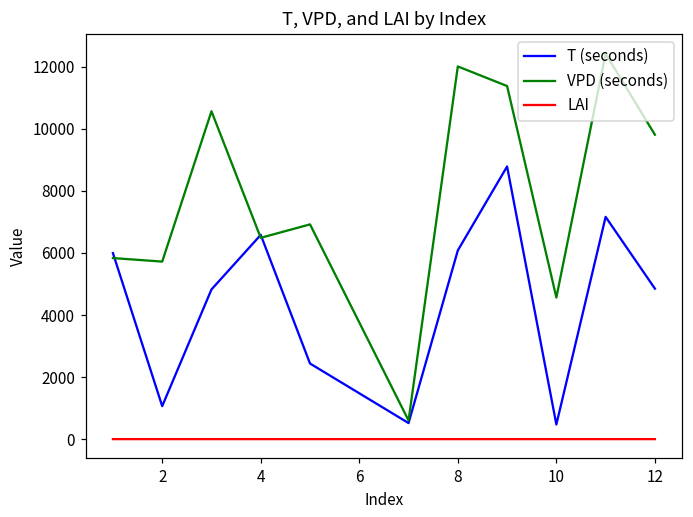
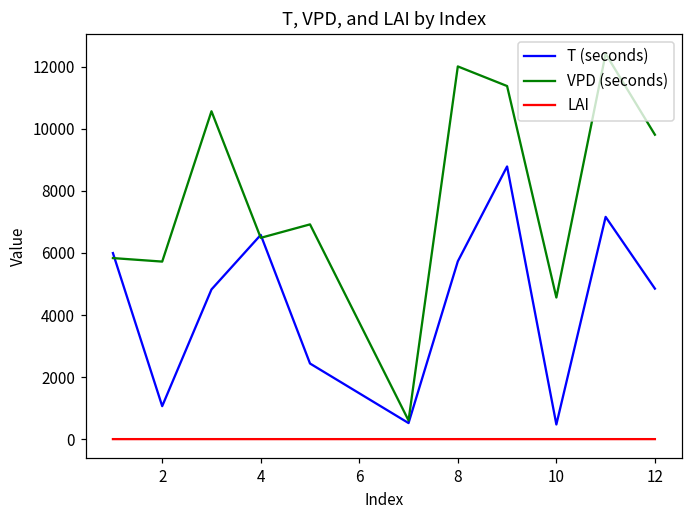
T (seconds), 8: 6100 -> 5700
